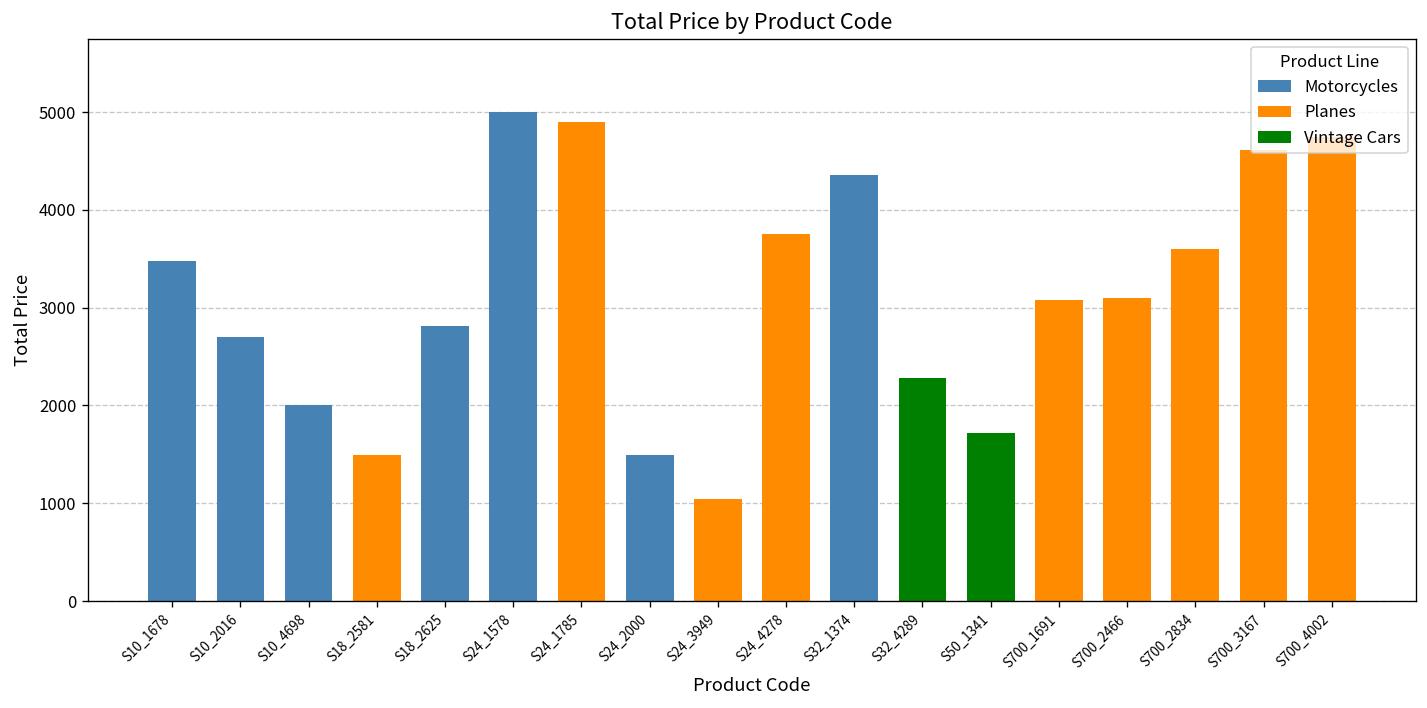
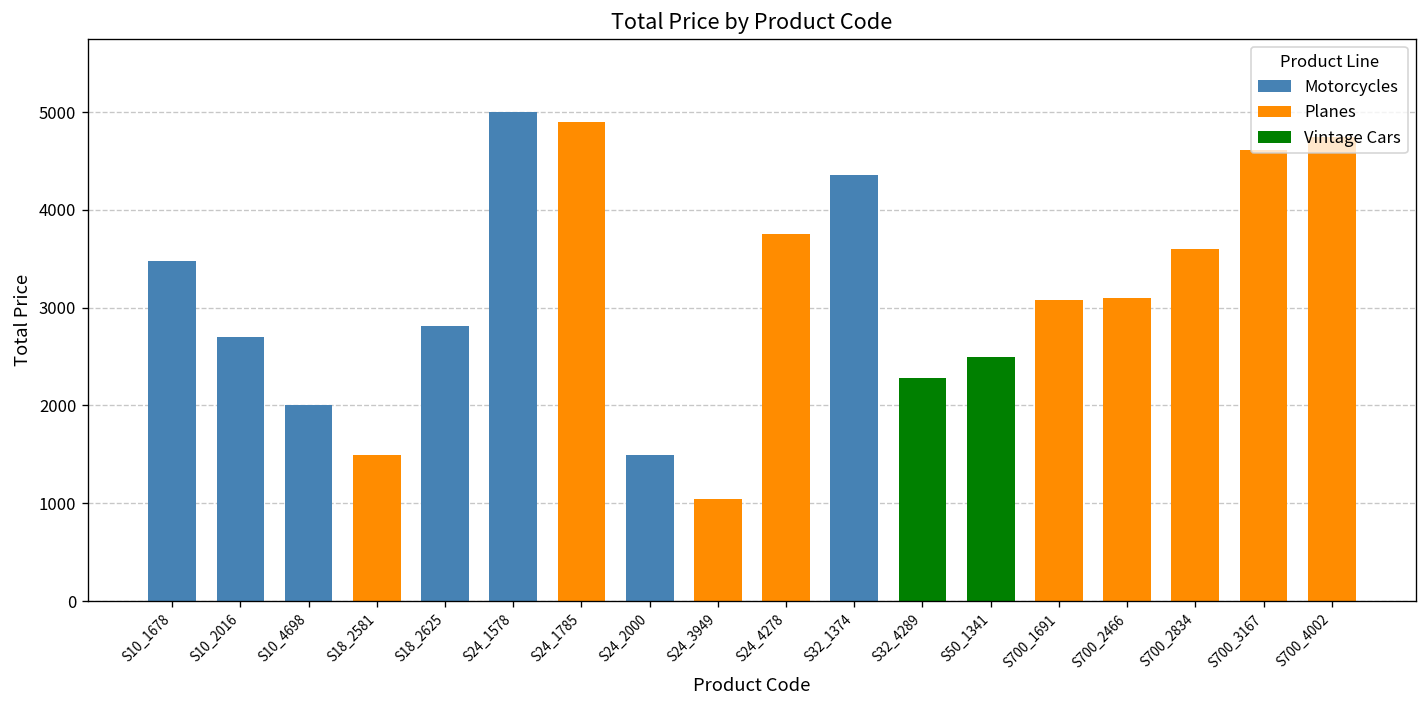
S50_1341: 1700 -> 2500
